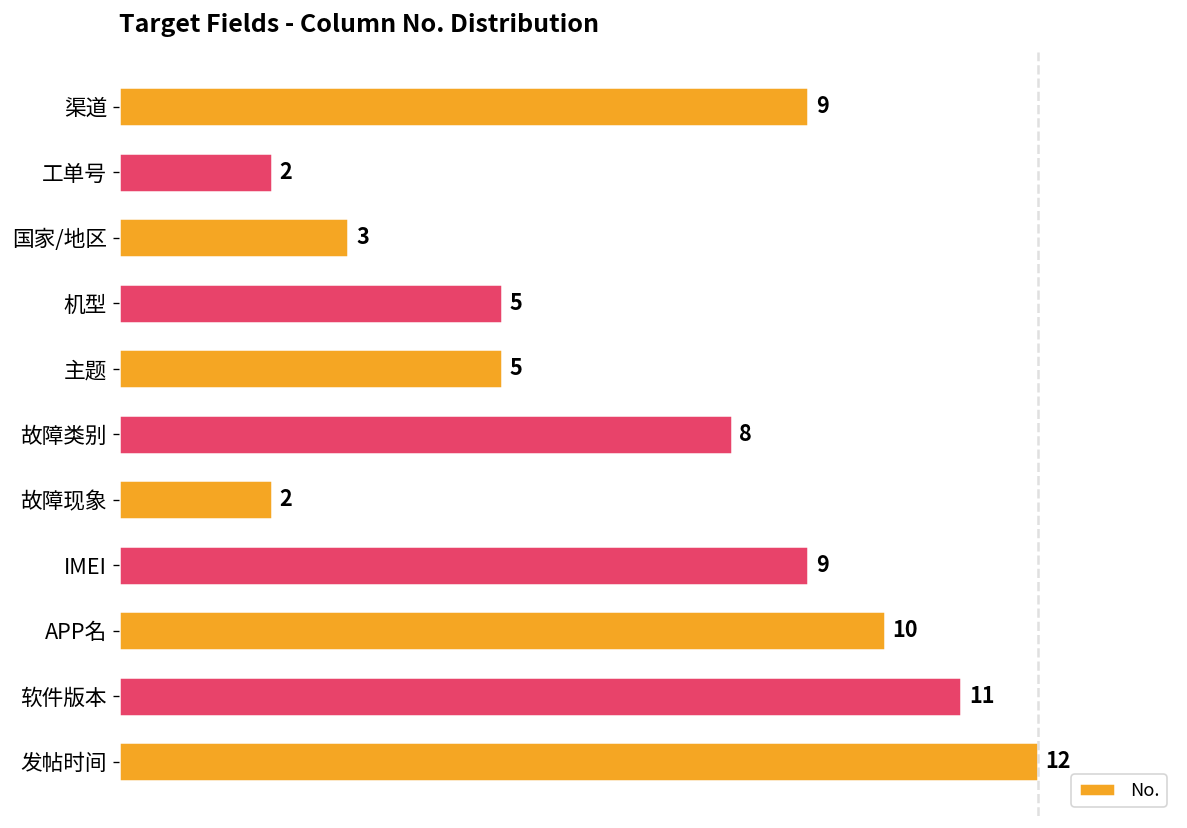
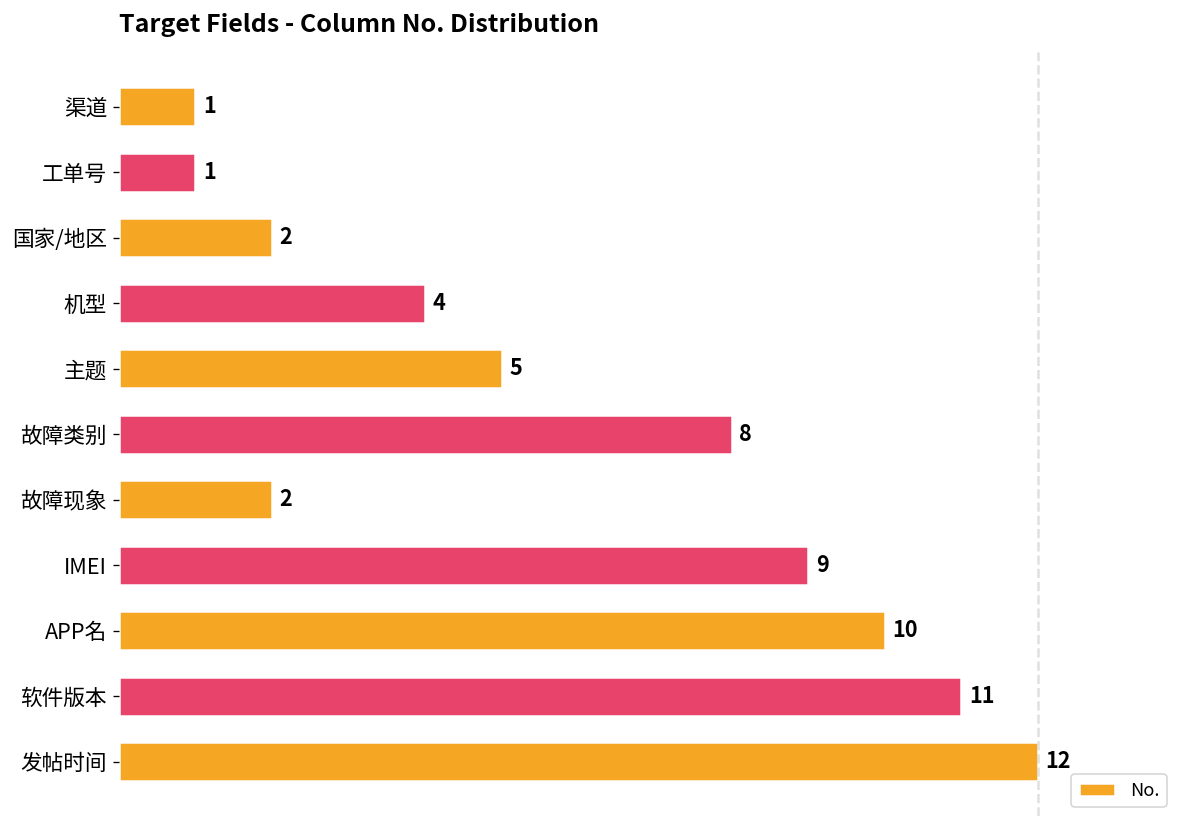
渠道: 9 -> 1
工单号: 2 -> 1
国家/地区: 3 -> 2
机型: 5 -> 4
